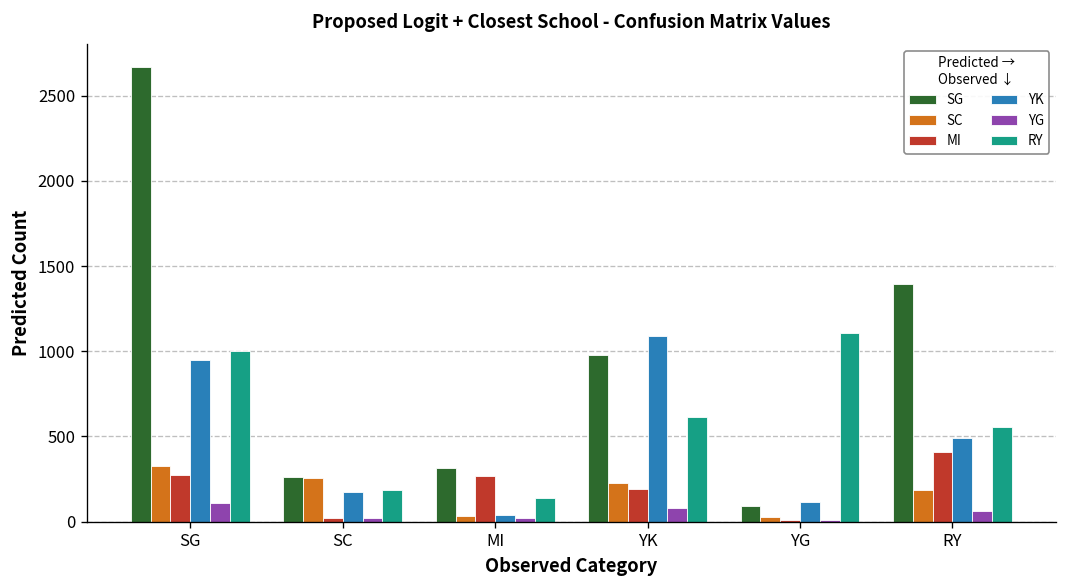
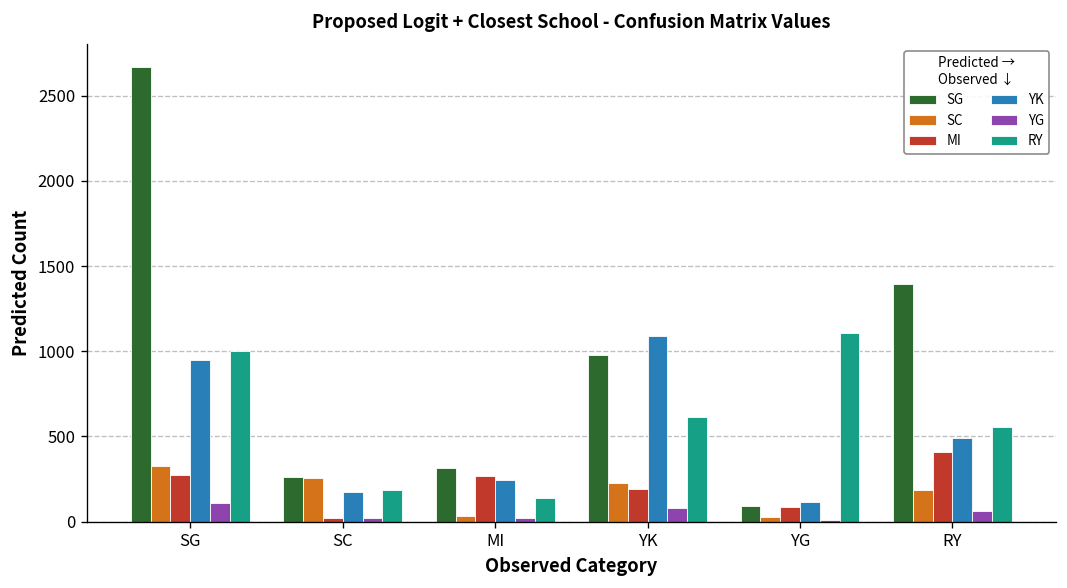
YK, MI: 40 -> 250
MI, YG: 10 -> 90
